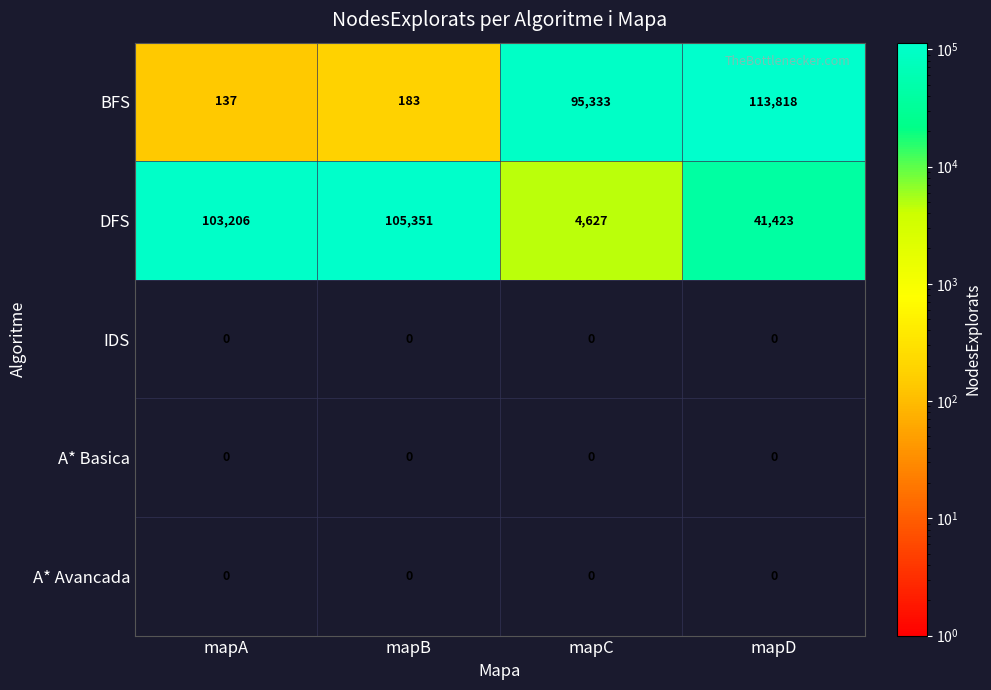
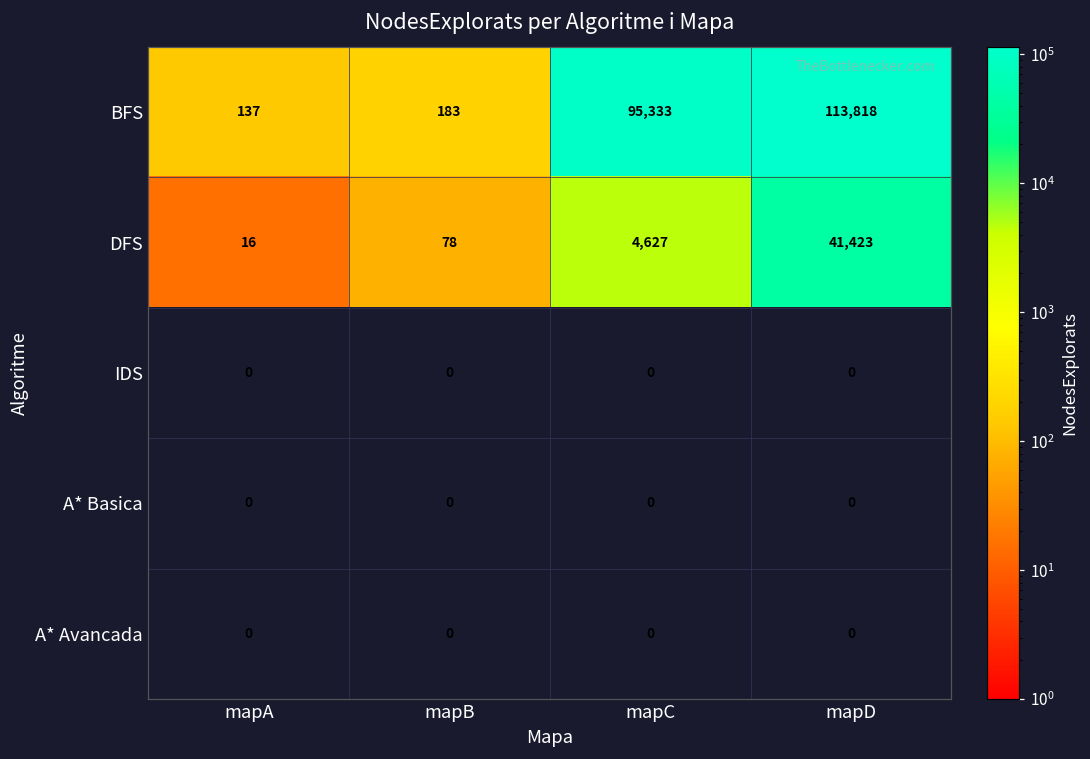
DFS, mapA: 103,206 -> 16
DFS, mapB: 105,351 -> 78
